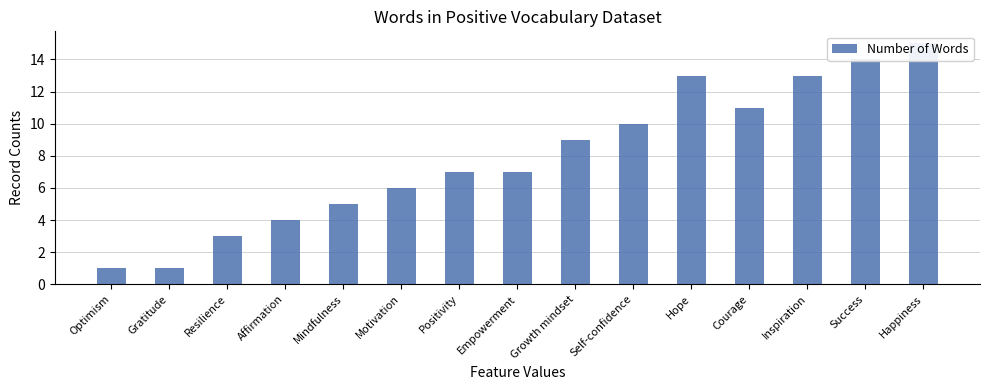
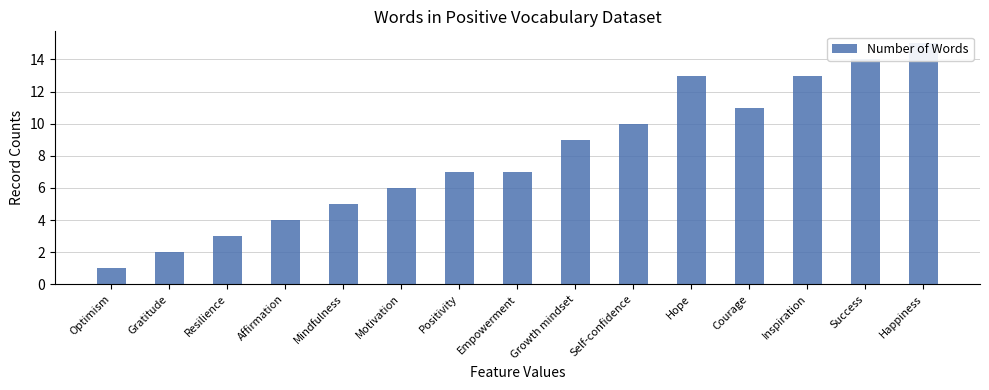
Gratitude: 1 -> 2
